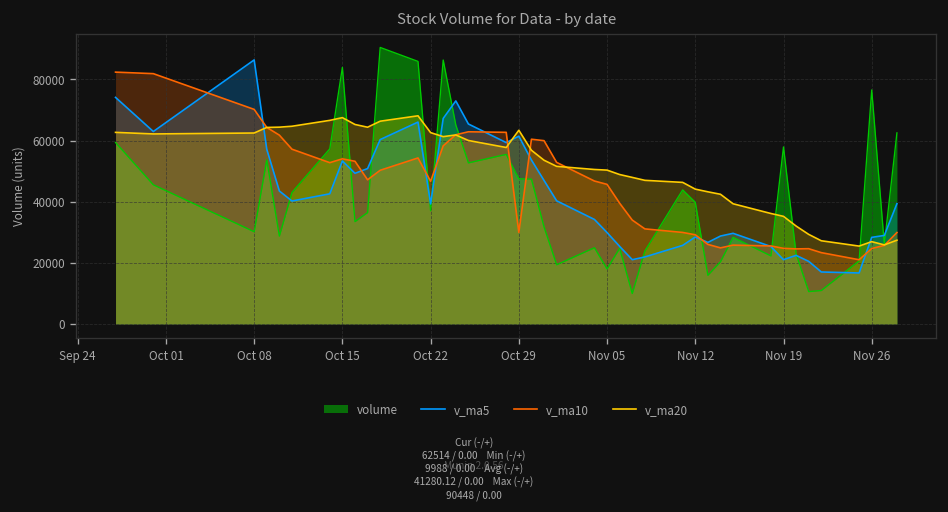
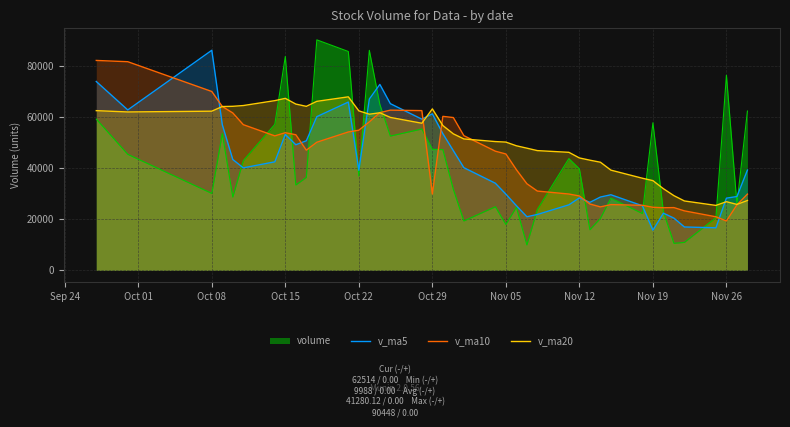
v_ma10, Oct 22: 47000 -> 55000
v_ma5, Nov 19: 21000 -> 16000
v_ma10, Nov 26: 25000 -> 19000
